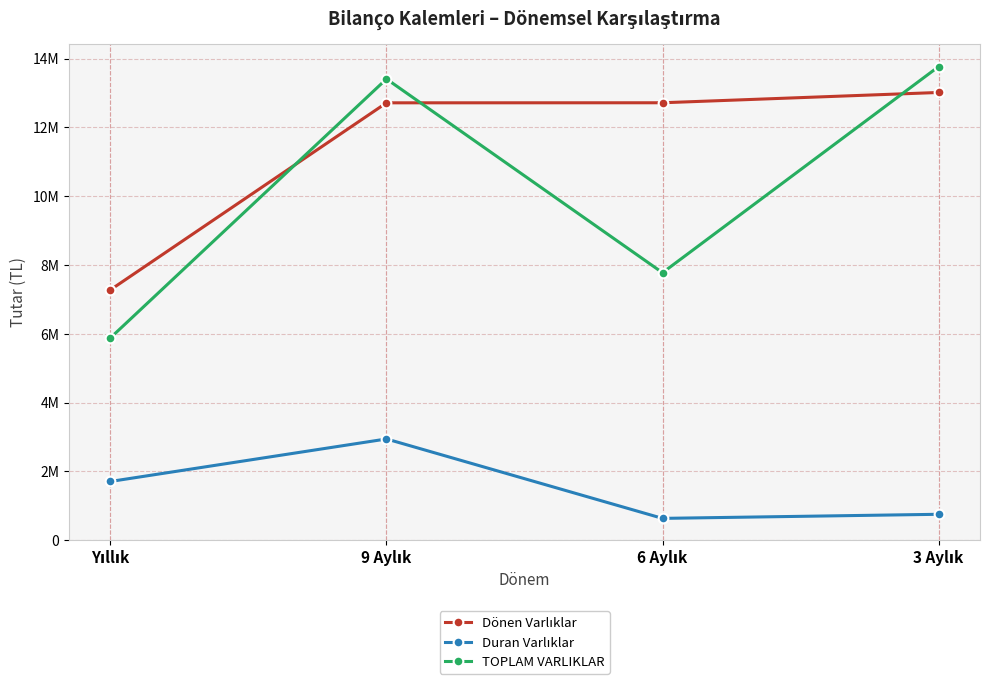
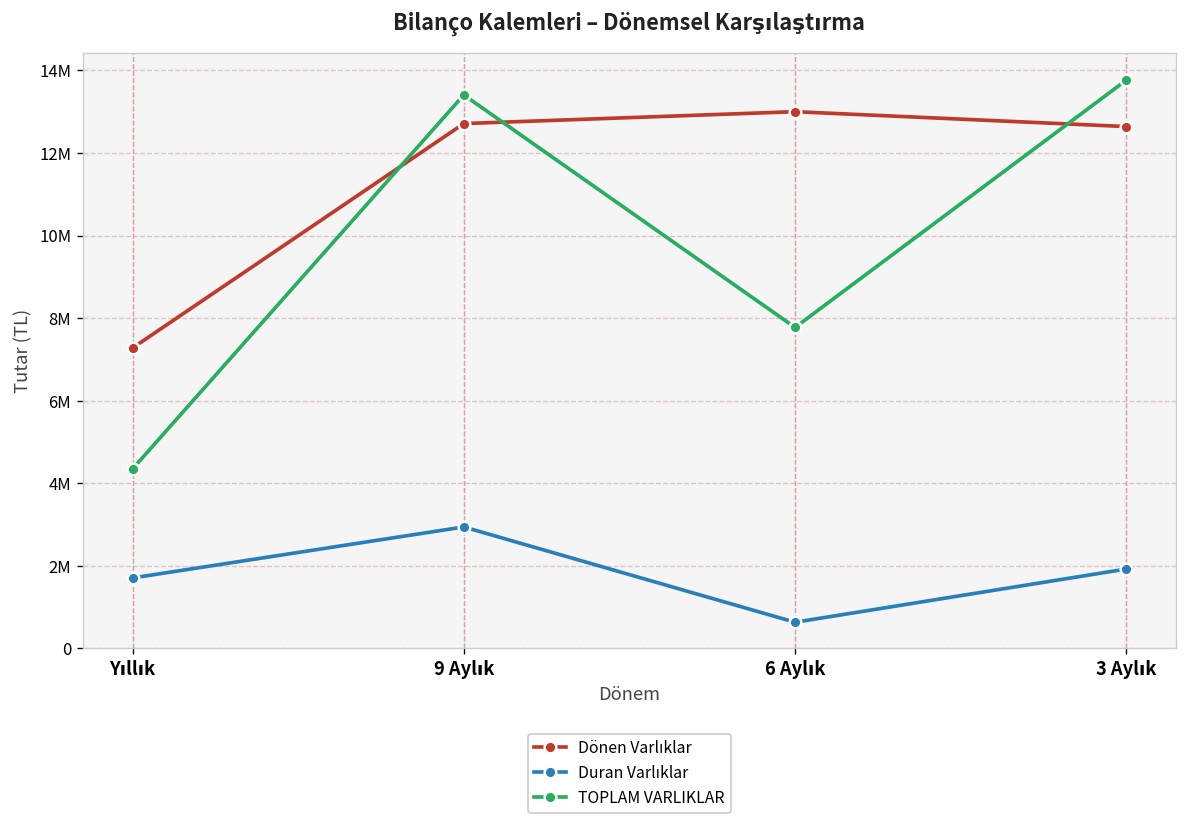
TOPLAM VARLIKLAR, Yıllık: 5900000 -> 4300000
Dönen Varlıklar, 6 Aylık: 12700000 -> 13000000
Dönen Varlıklar, 3 Aylık: 13000000 -> 12600000
Duran Varlıklar, 3 Aylık: 800000 -> 1900000
